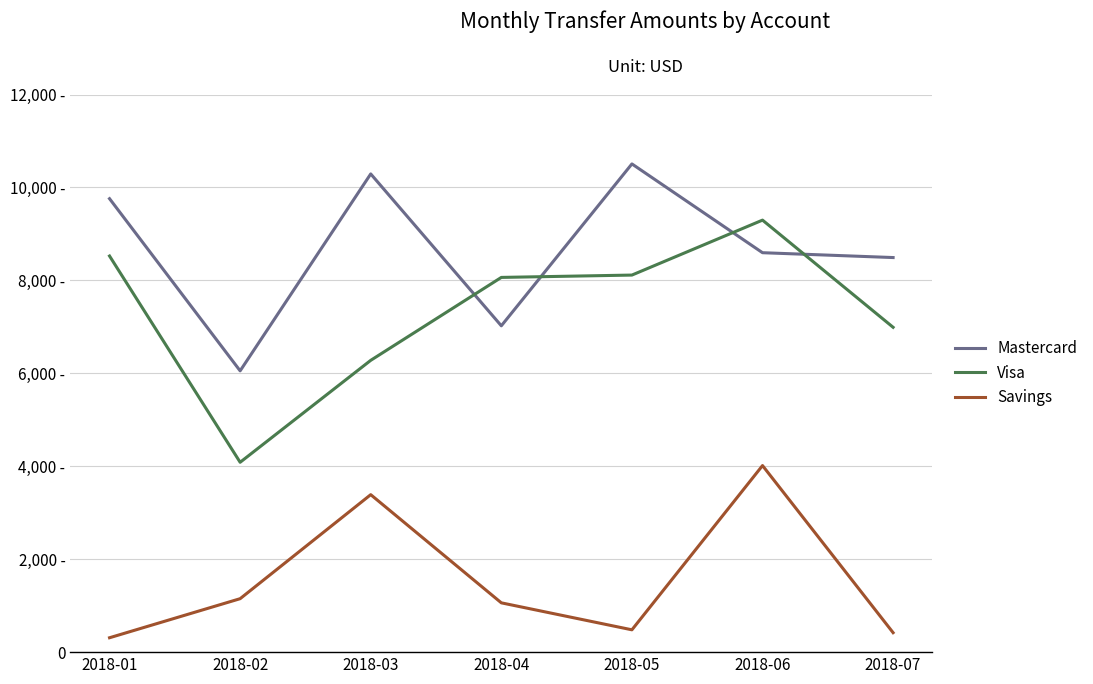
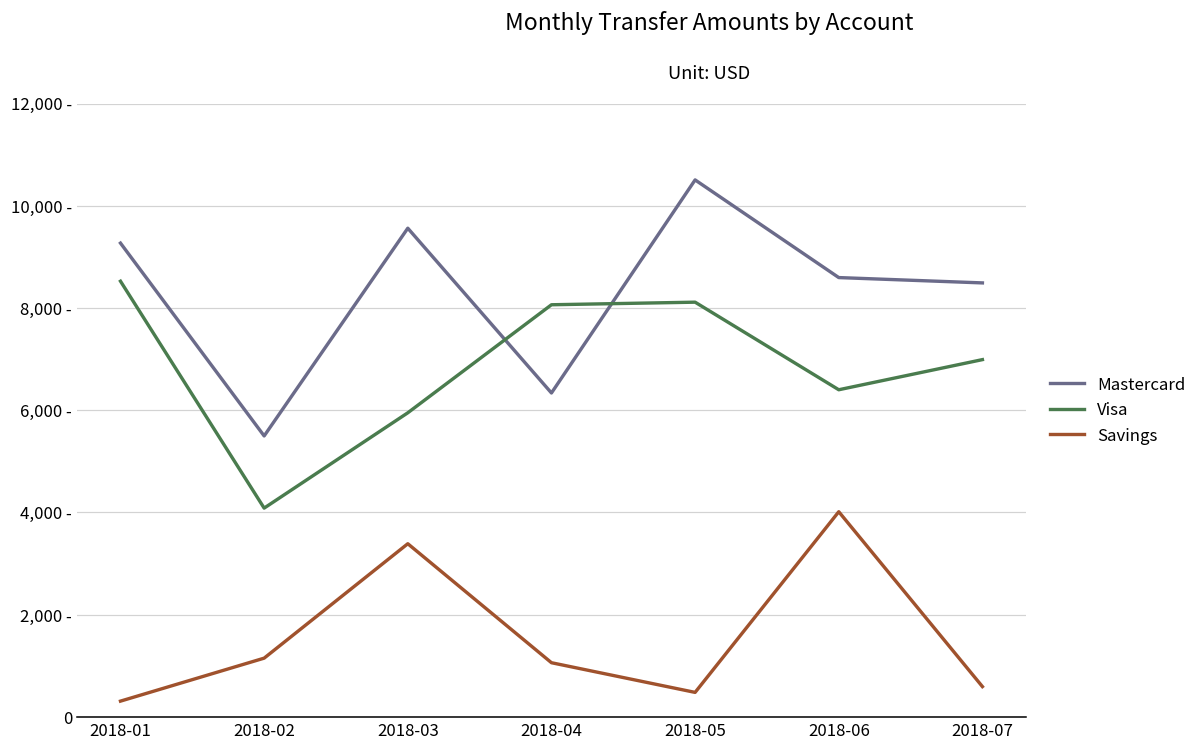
Mastercard, 2018-01: 9,800 - -> 9,300 -
Mastercard, 2018-02: 6,100 - -> 5,500 -
Mastercard, 2018-03: 10,300 - -> 9,600 -
Visa, 2018-03: 6,300 - -> 6,000 -
Mastercard, 2018-04: 7,000 - -> 6,300 -
Visa, 2018-06: 9,300 - -> 6,400 -
Savings, 2018-07: 400 - -> 600 -
